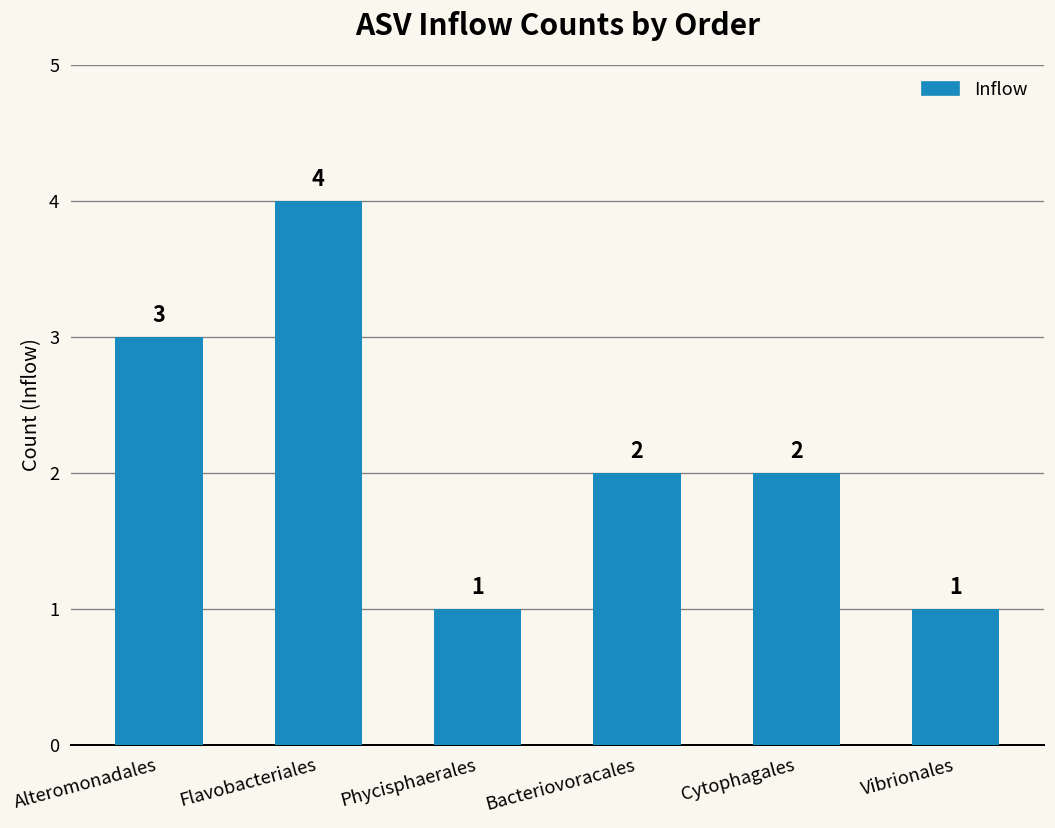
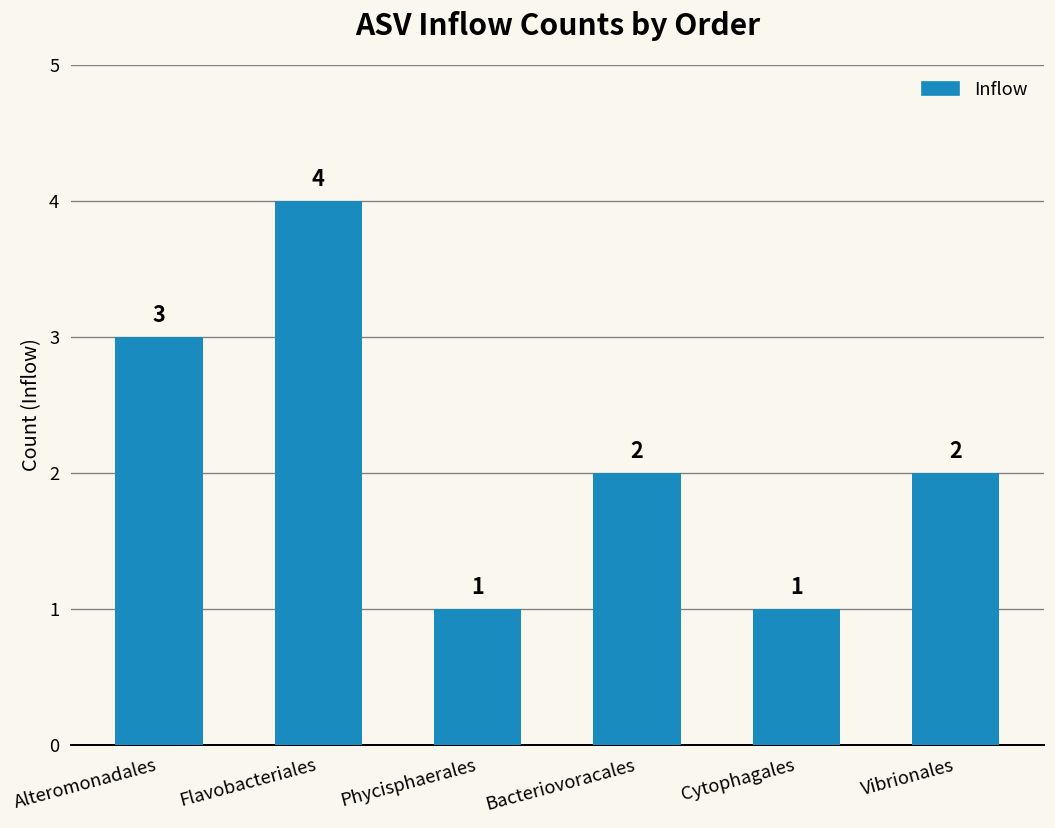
Cytophagales: 2 -> 1
Vibrionales: 1 -> 2
